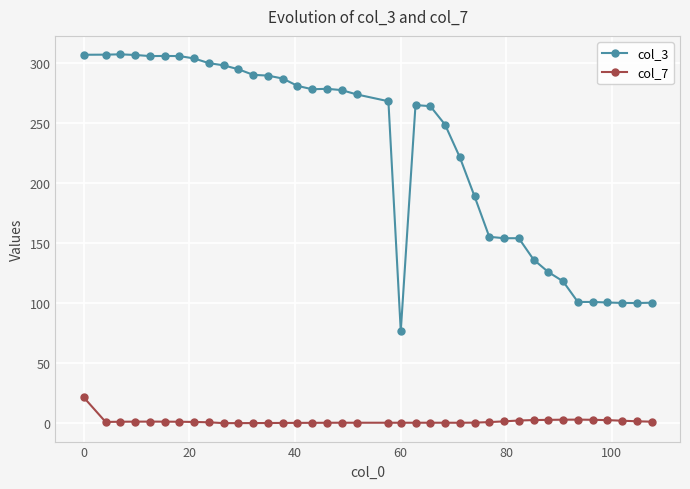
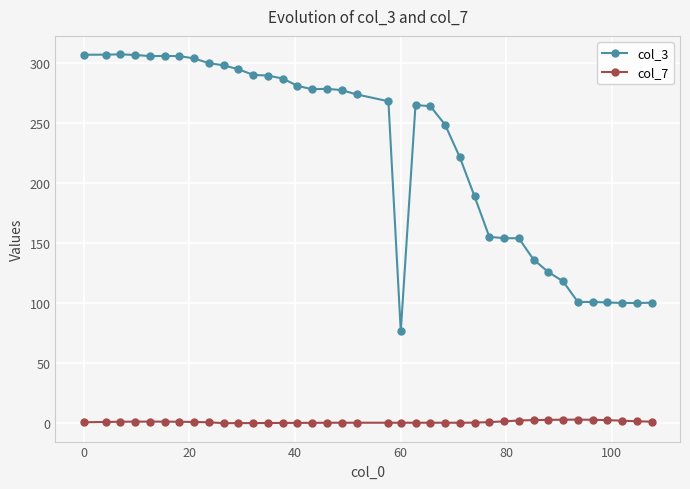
col_7, 0: 22 -> 1
